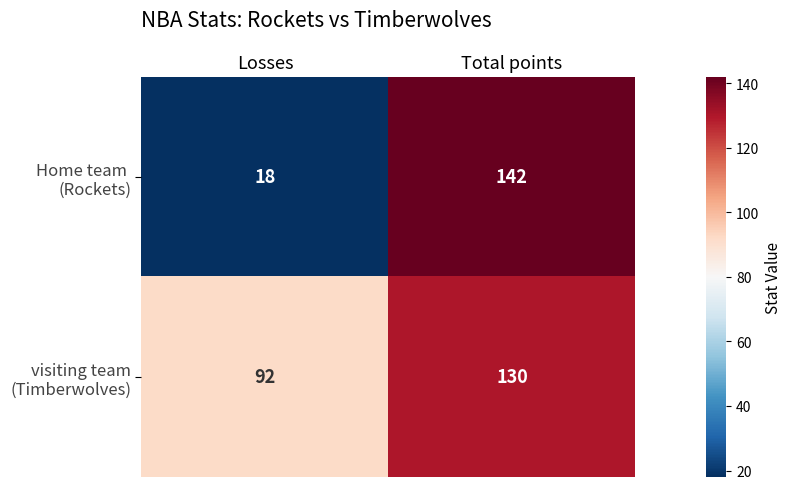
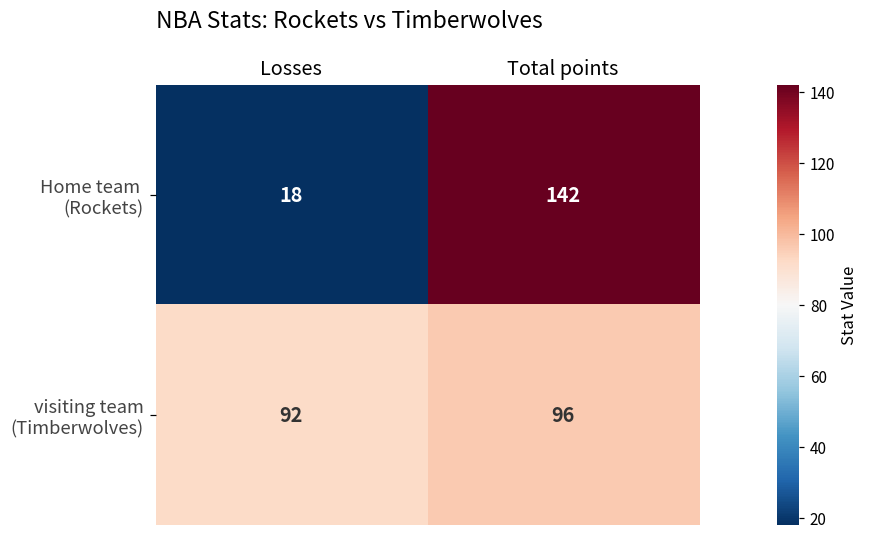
visiting team (Timberwolves), Total points: 130 -> 96
